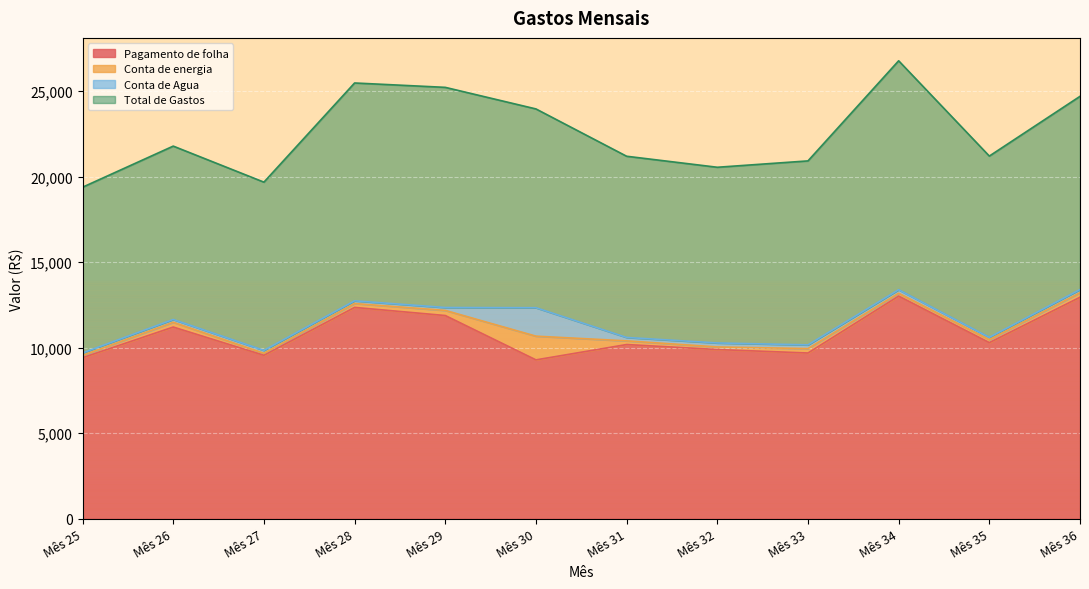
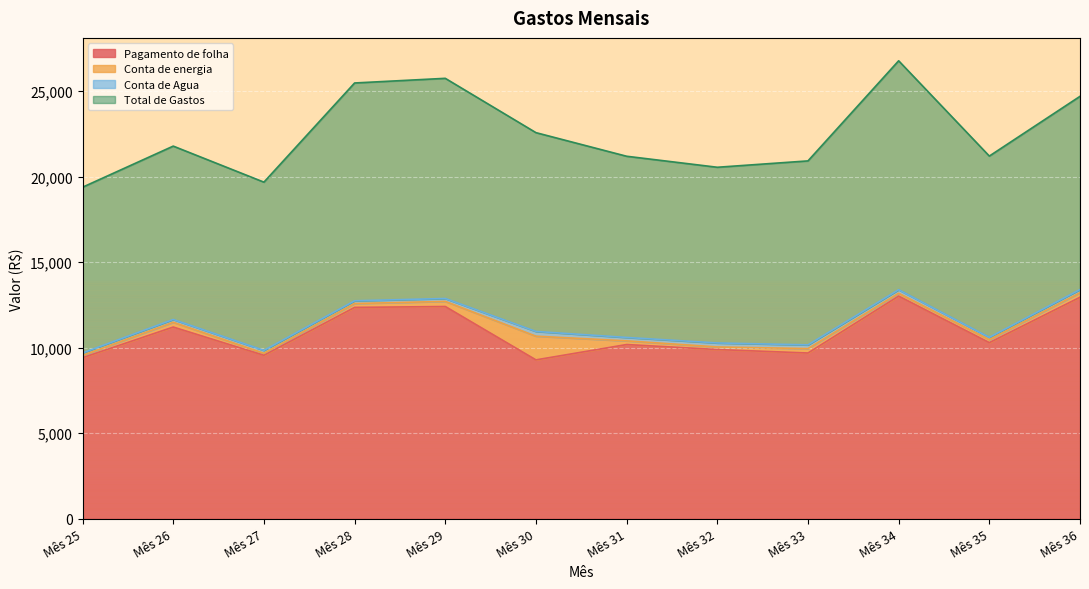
Pagamento de folha, Mês 29: 11,900 -> 12,400
Conta de Agua, Mês 30: 1,700 -> 300
